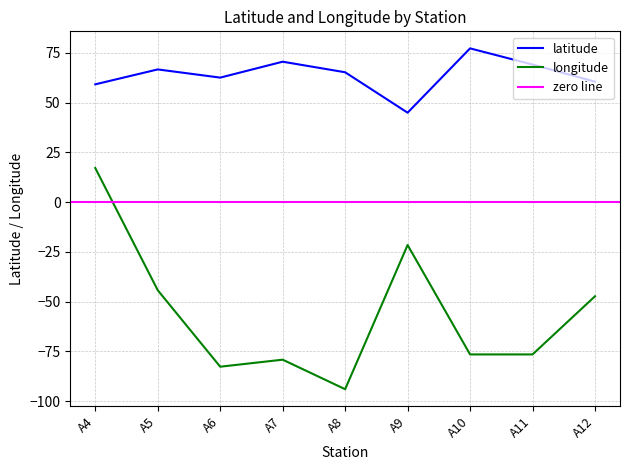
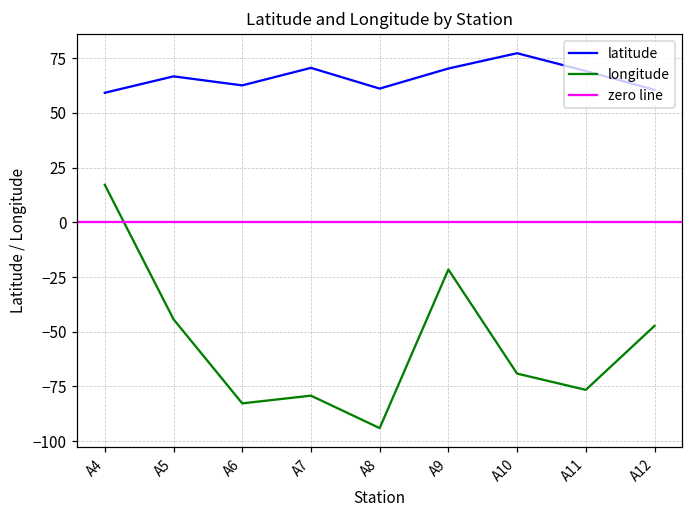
latitude, A8: 65 -> 61
latitude, A9: 45 -> 70
longitude, A10: -77 -> -69
